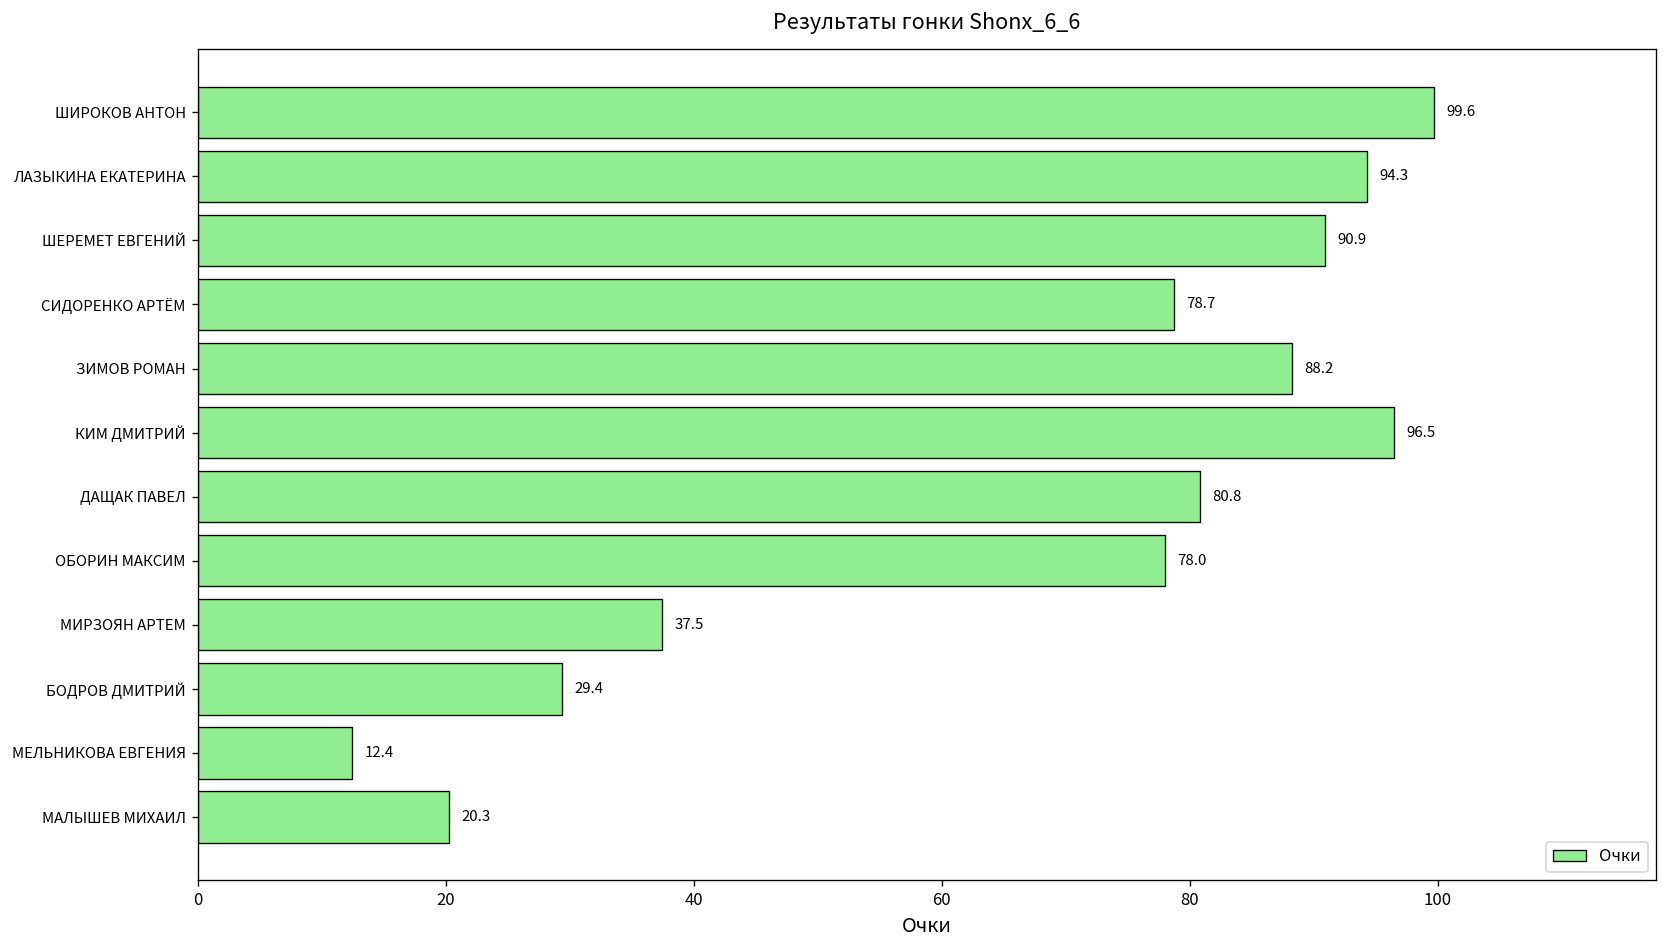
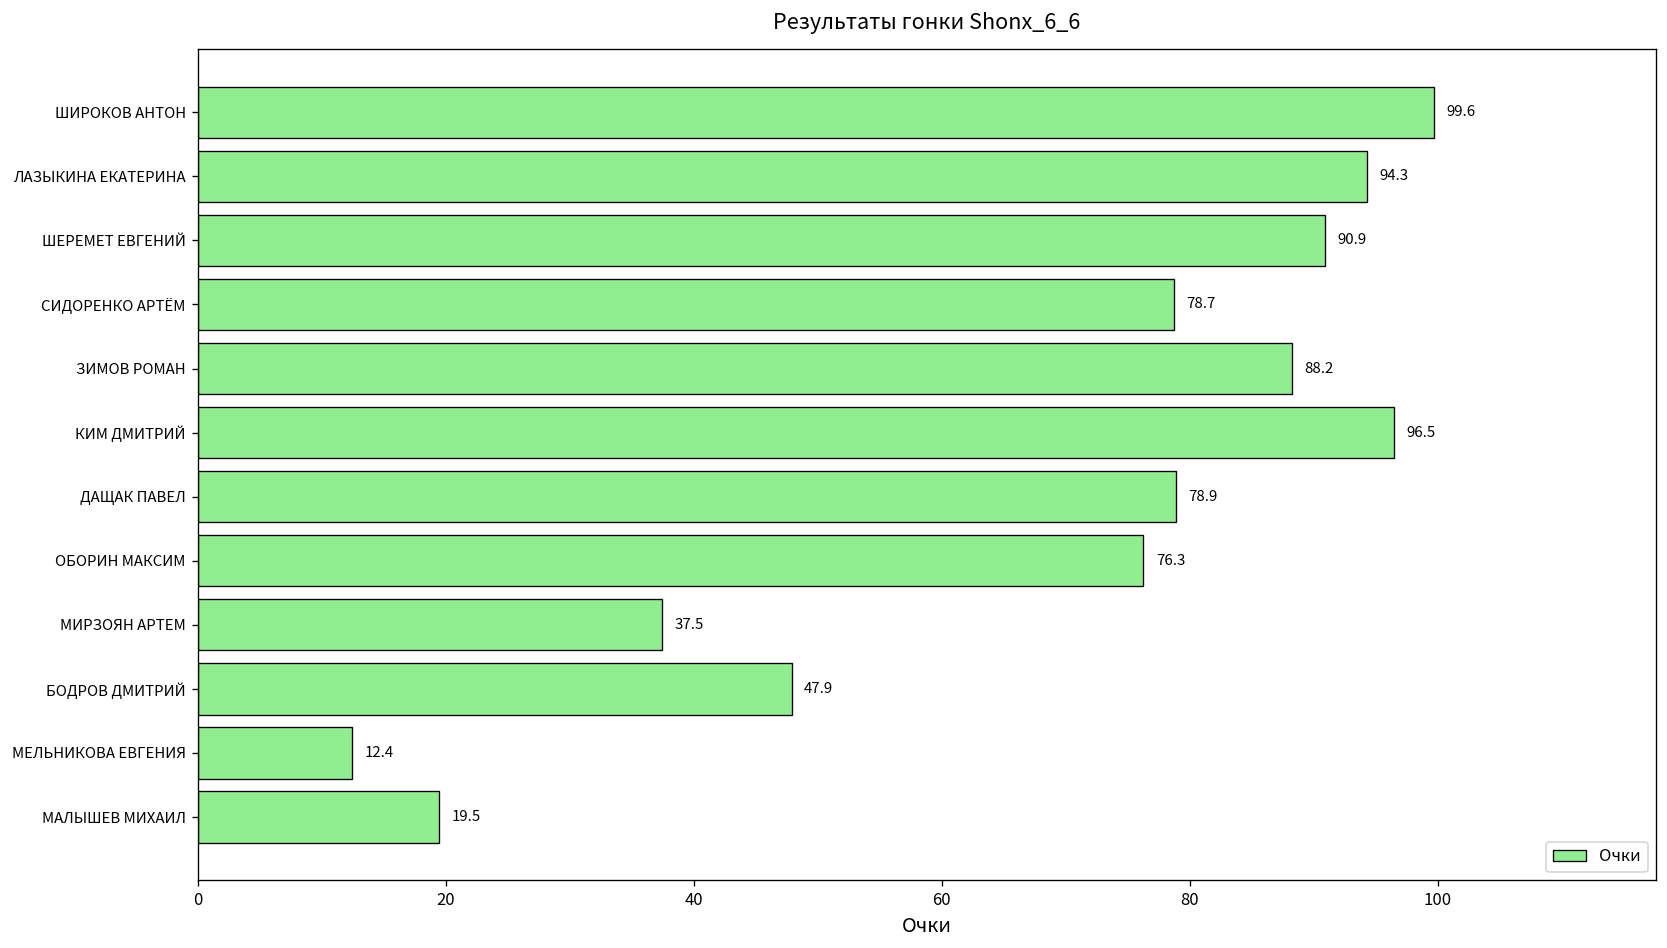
ДАЩАК ПАВЕЛ: 80.8 -> 78.9
ОБОРИН МАКСИМ: 78.0 -> 76.3
БОДРОВ ДМИТРИЙ: 29.4 -> 47.9
МАЛЫШЕВ МИХАИЛ: 20.3 -> 19.5
